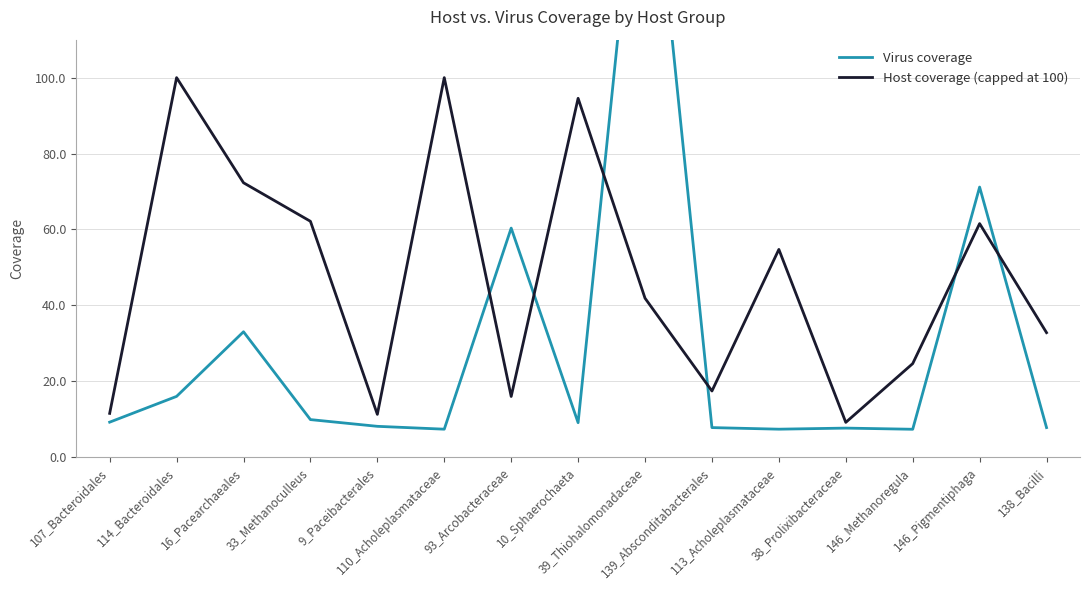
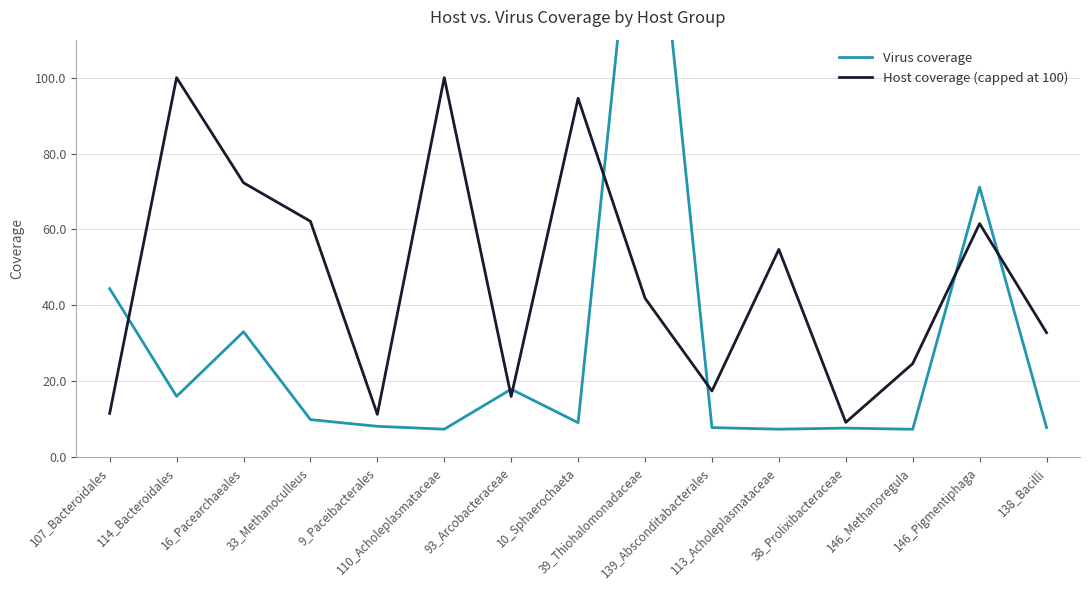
Virus coverage, 107_Bacteroidales: 9 -> 44
Virus coverage, 93_Arcobacteraceae: 60 -> 18
